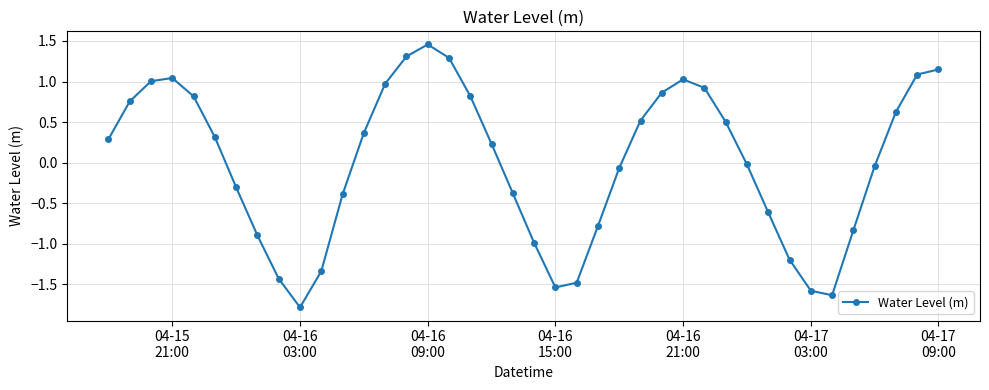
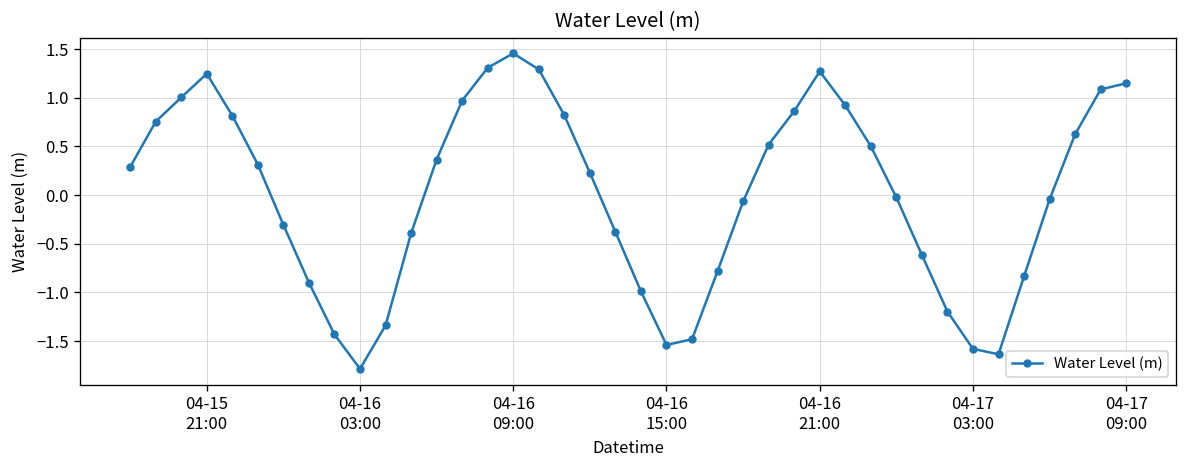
04-15 21:00: 1.0 -> 1.2
04-16 21:00: 1.0 -> 1.3
